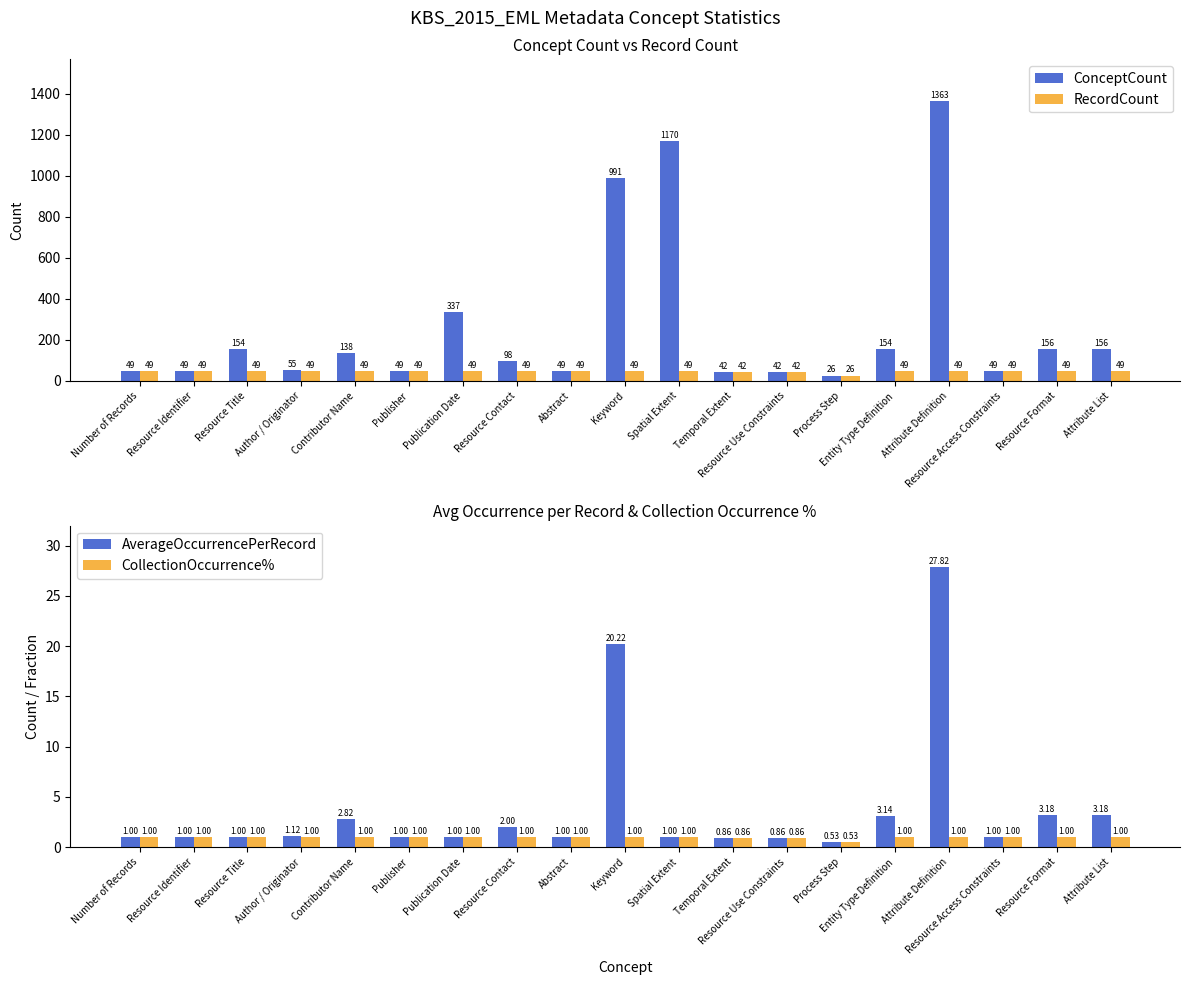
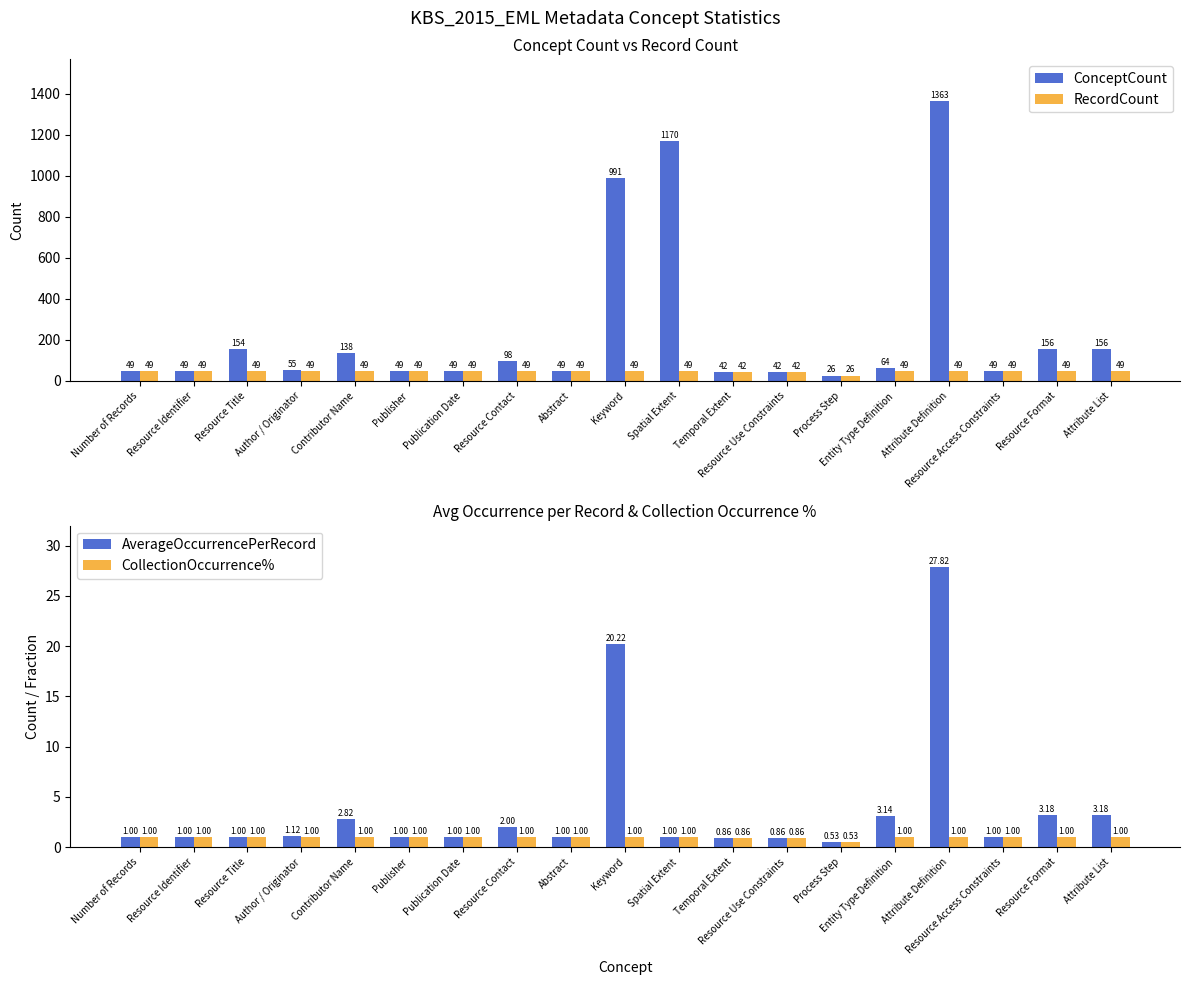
Concept Count vs Record Count, ConceptCount, Publication Date: 337 -> 49
Concept Count vs Record Count, ConceptCount, Entity Type Definition: 154 -> 64
